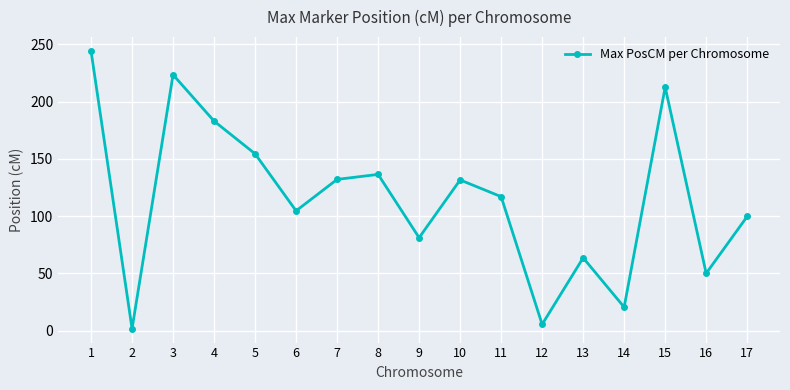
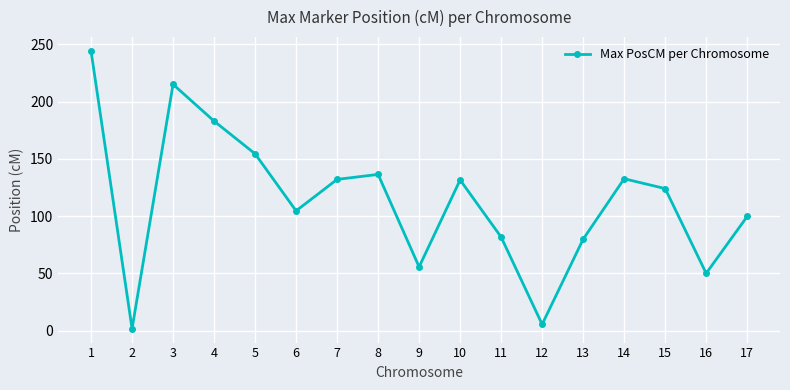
3: 223 -> 215
9: 81 -> 56
11: 117 -> 82
13: 64 -> 80
14: 20 -> 133
15: 213 -> 124
